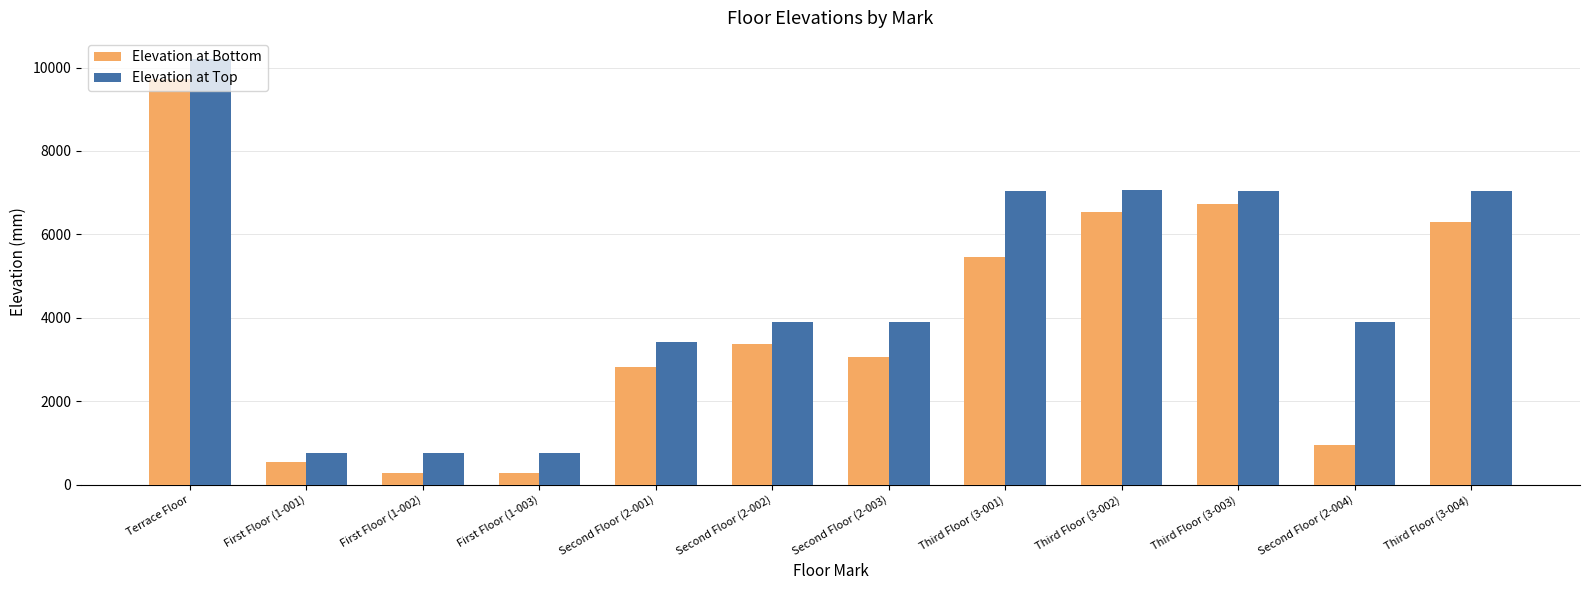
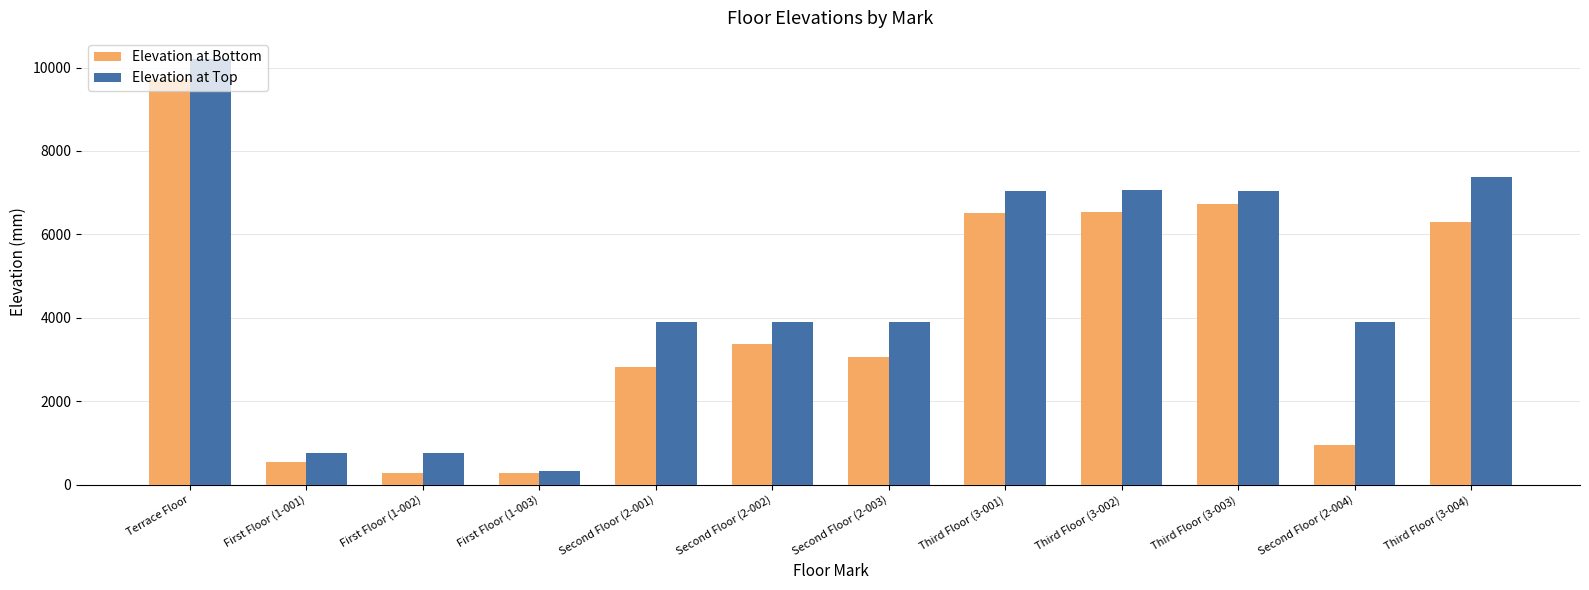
Elevation at Top, First Floor (1-003): 800 -> 300
Elevation at Top, Second Floor (2-001): 3400 -> 3900
Elevation at Bottom, Third Floor (3-001): 5500 -> 6500
Elevation at Top, Third Floor (3-004): 7100 -> 7400
